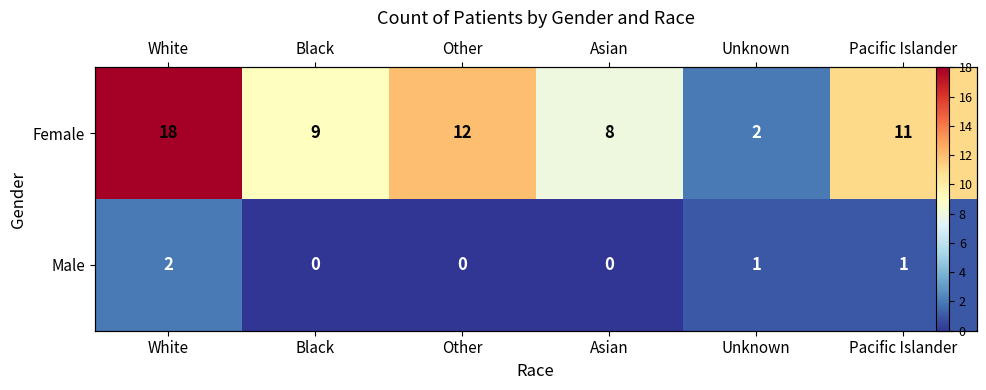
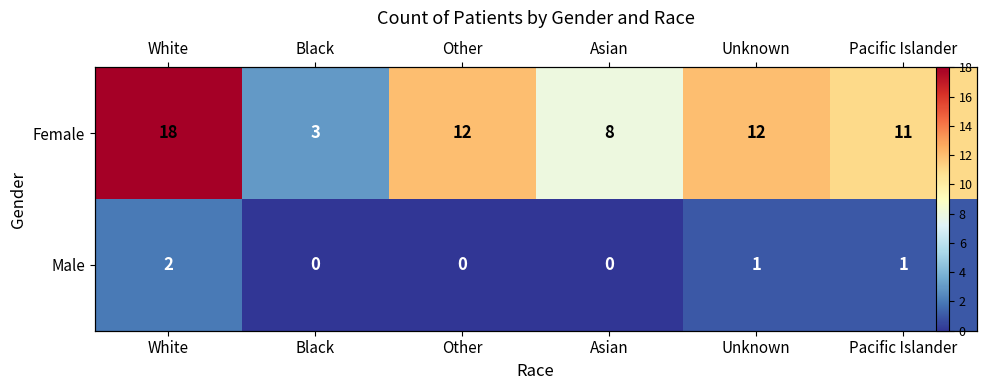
Female, Black: 9 -> 3
Female, Unknown: 2 -> 12
